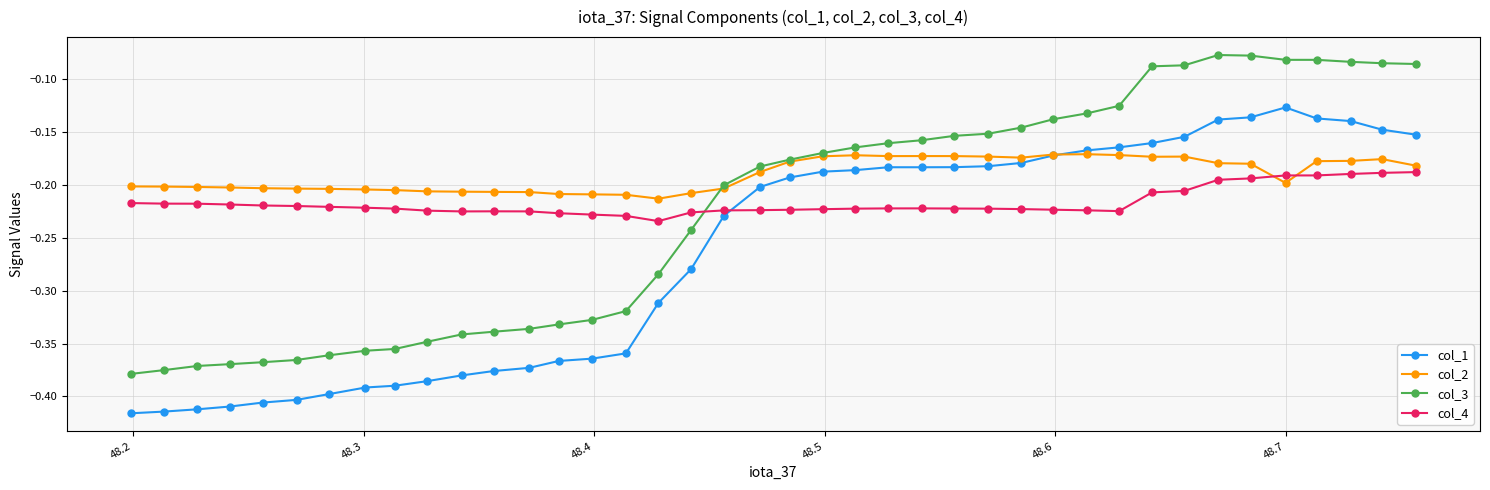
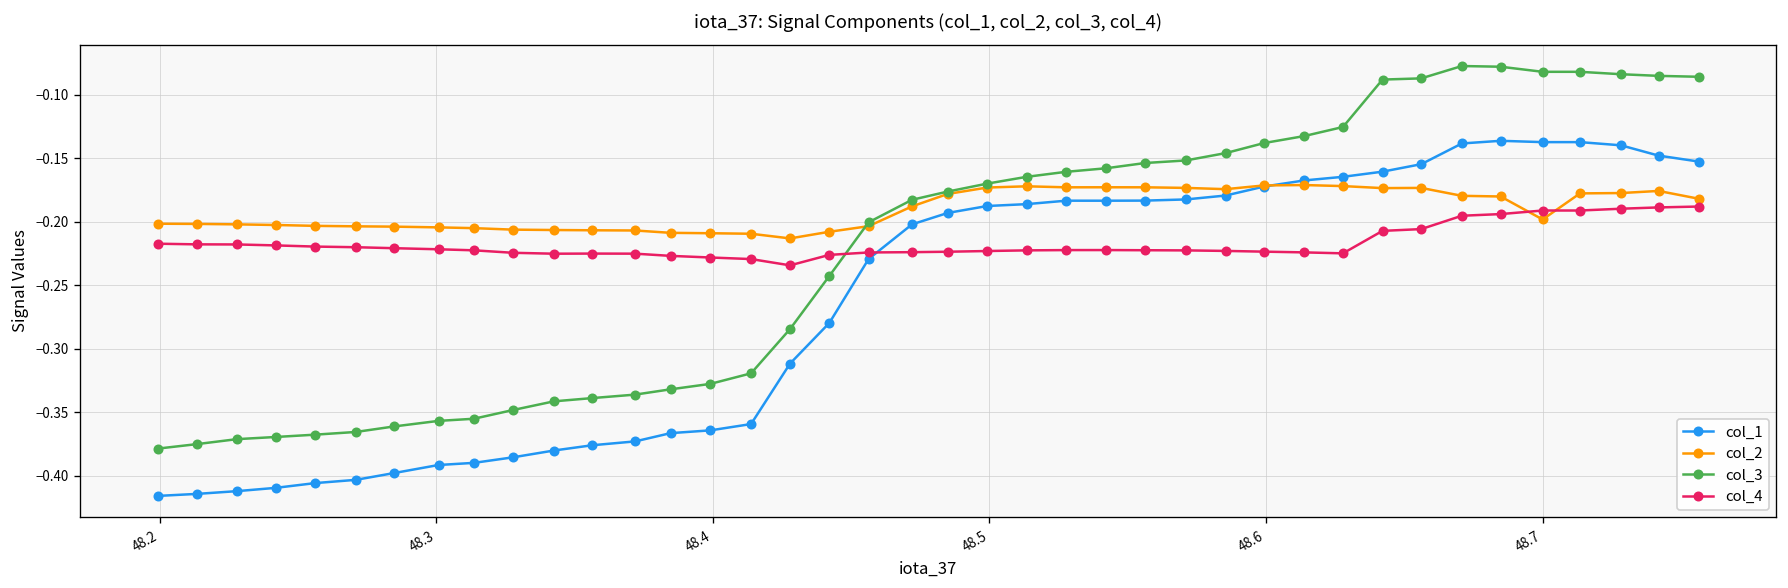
col_1, 48.7: -0.127 -> -0.137
